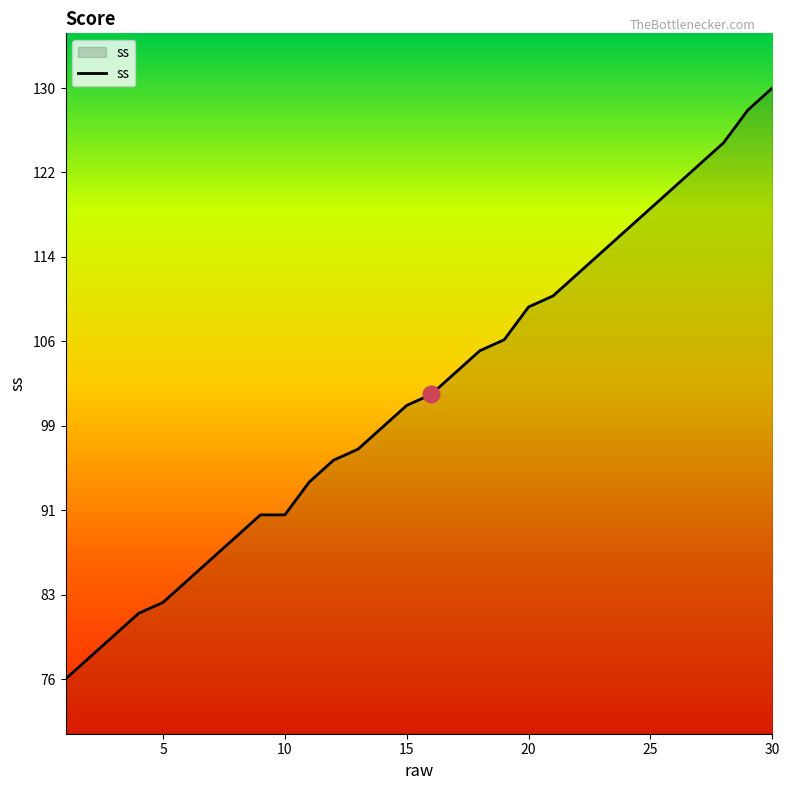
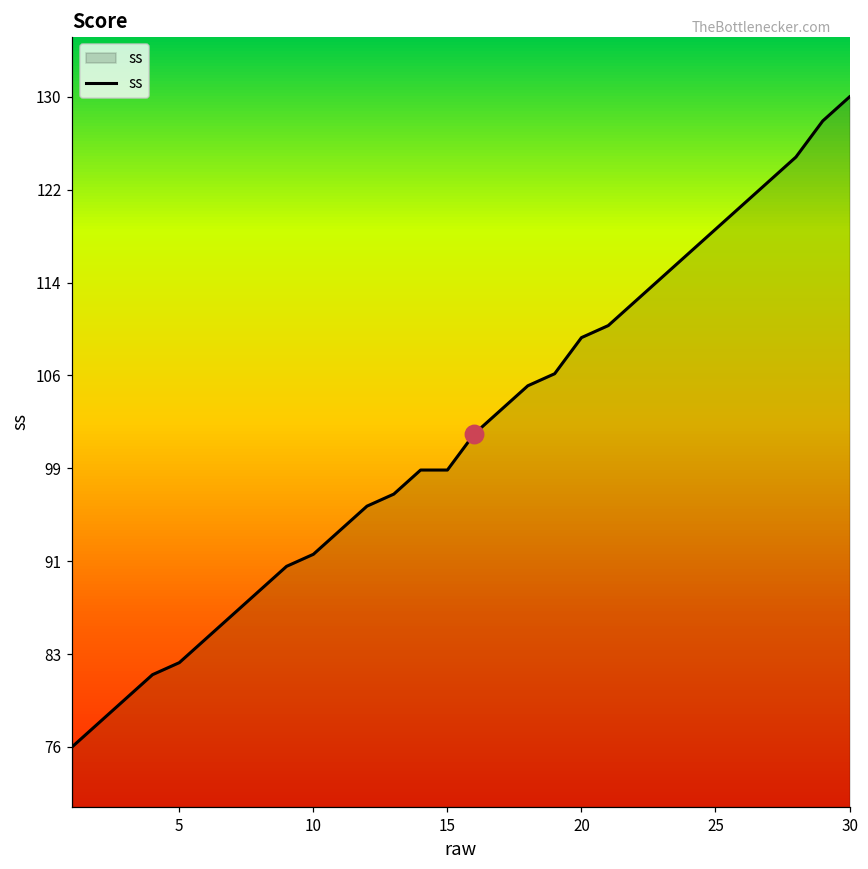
ss, 10: 91 -> 92
ss, 15: 101 -> 99
